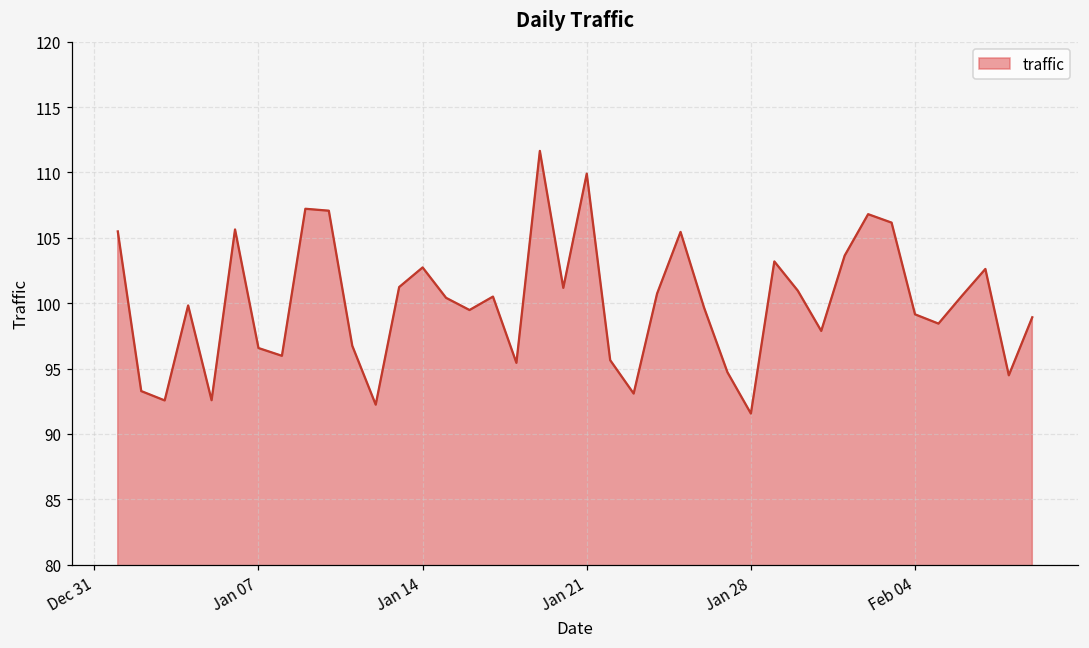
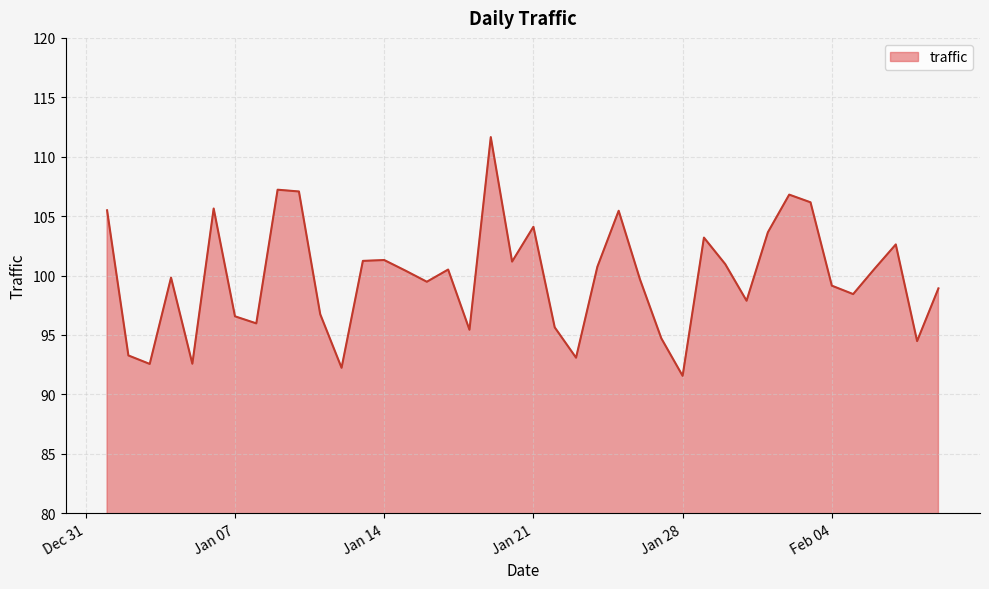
Jan 14: 102.7 -> 101.3
Jan 21: 109.9 -> 104.1
